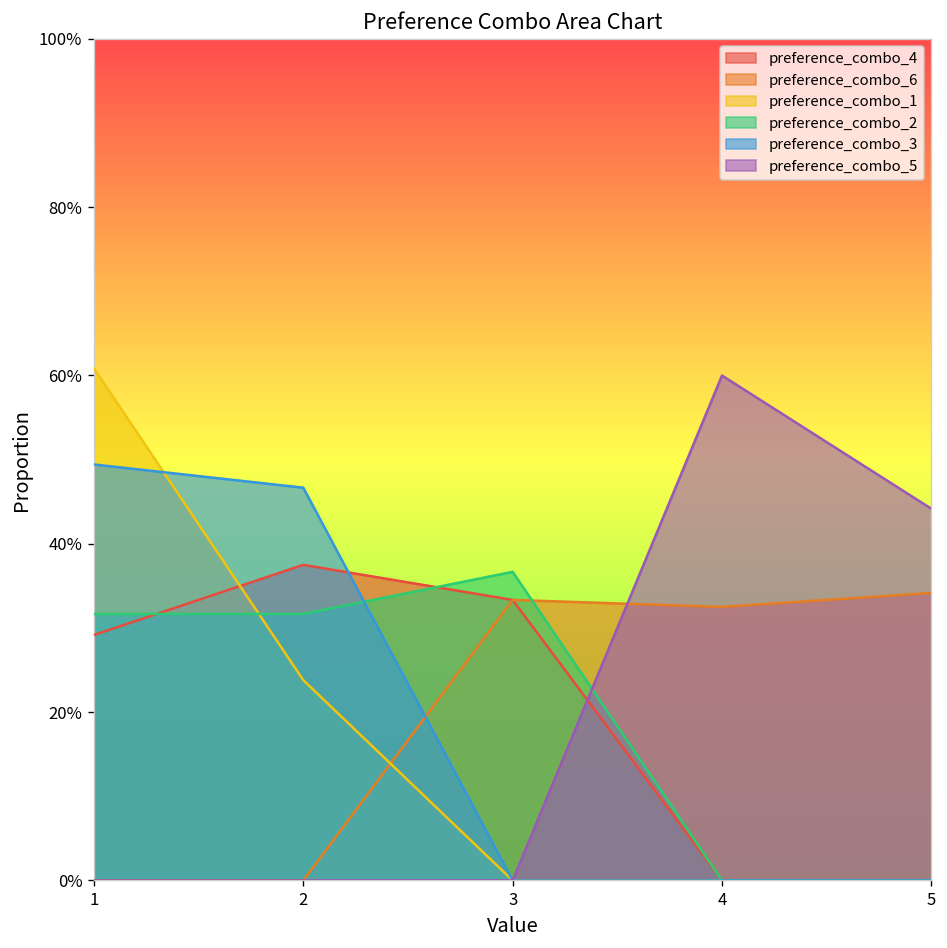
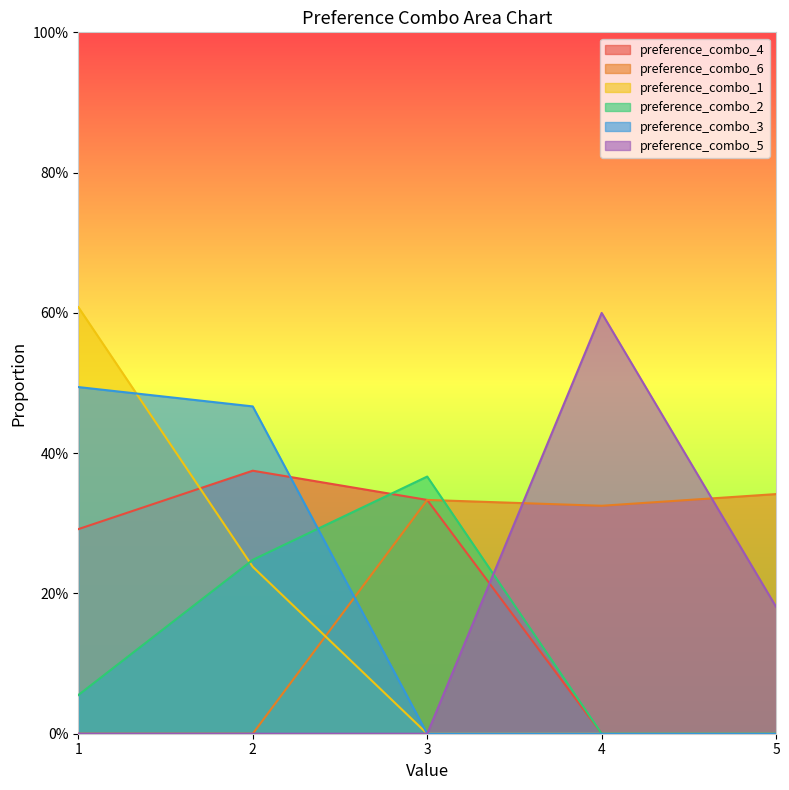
preference_combo_2, 1: 32% -> 6%
preference_combo_2, 2: 32% -> 25%
preference_combo_5, 5: 44% -> 18%
